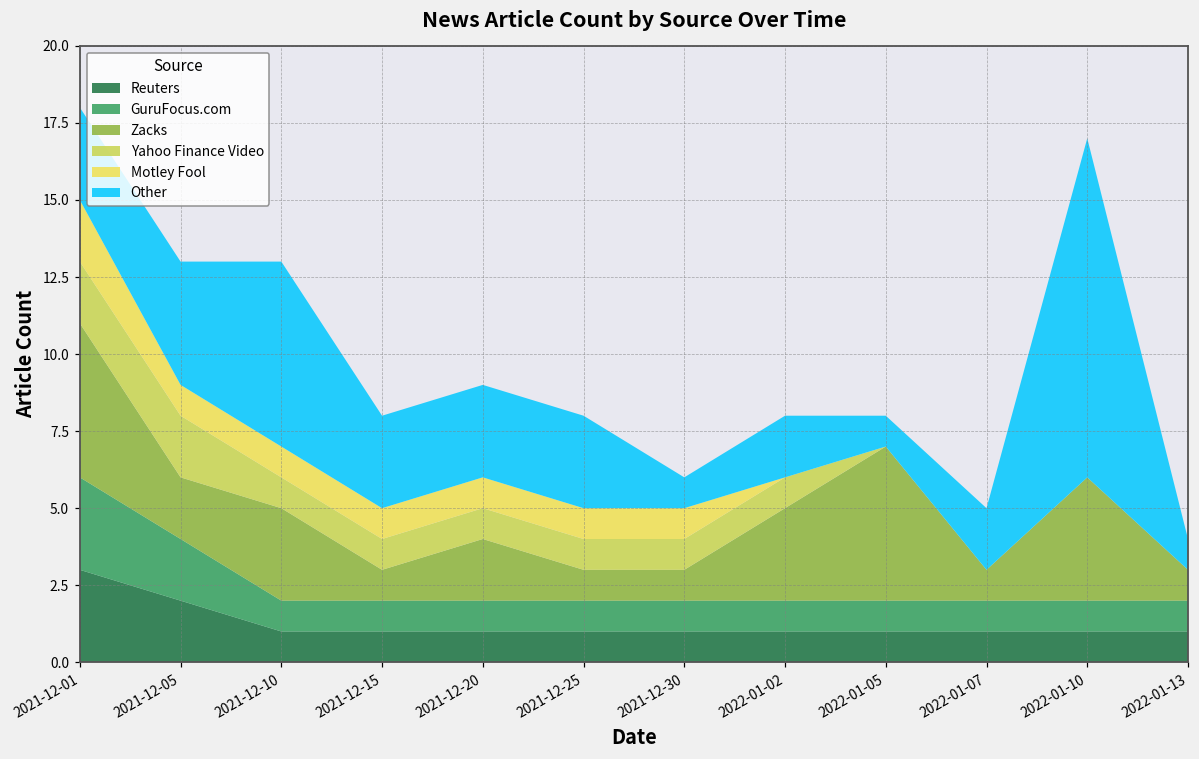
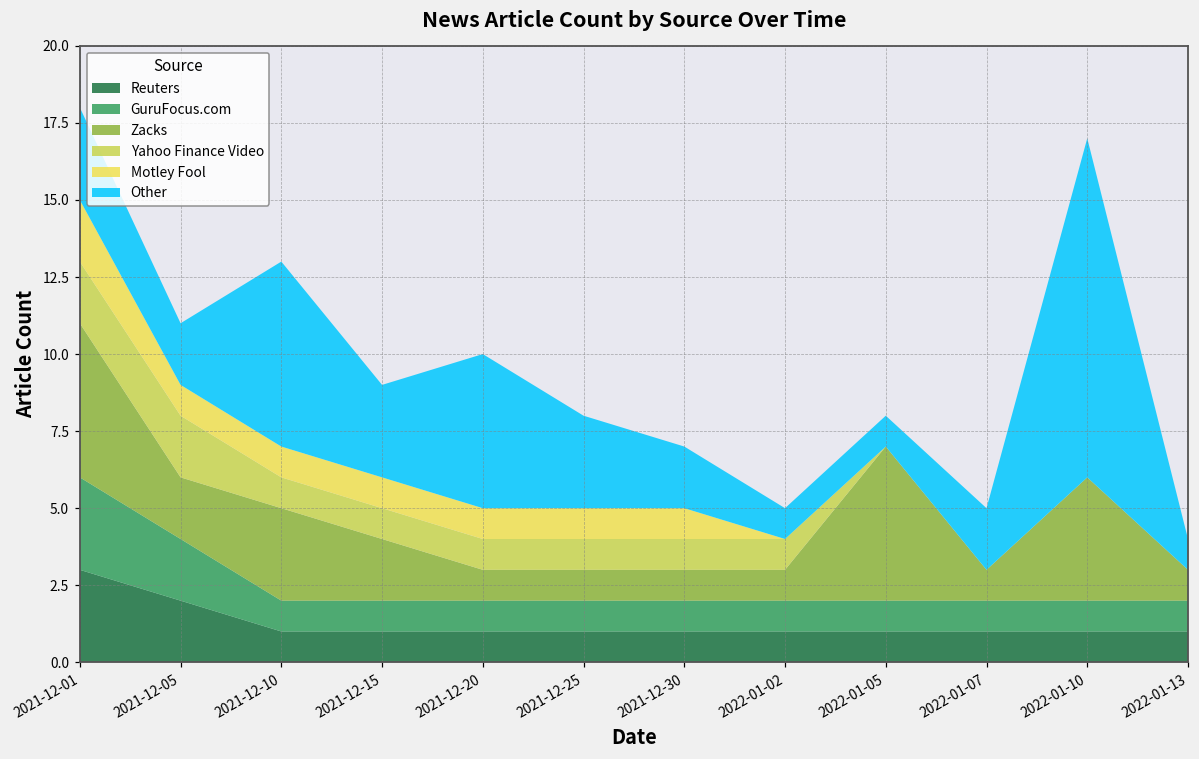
Other, 2021-12-05: 4 -> 2
Zacks, 2021-12-15: 1 -> 2
Zacks, 2021-12-20: 2 -> 1
Other, 2021-12-20: 3 -> 5
Other, 2021-12-30: 1 -> 2
Zacks, 2022-01-02: 3 -> 1
Other, 2022-01-02: 2 -> 1
